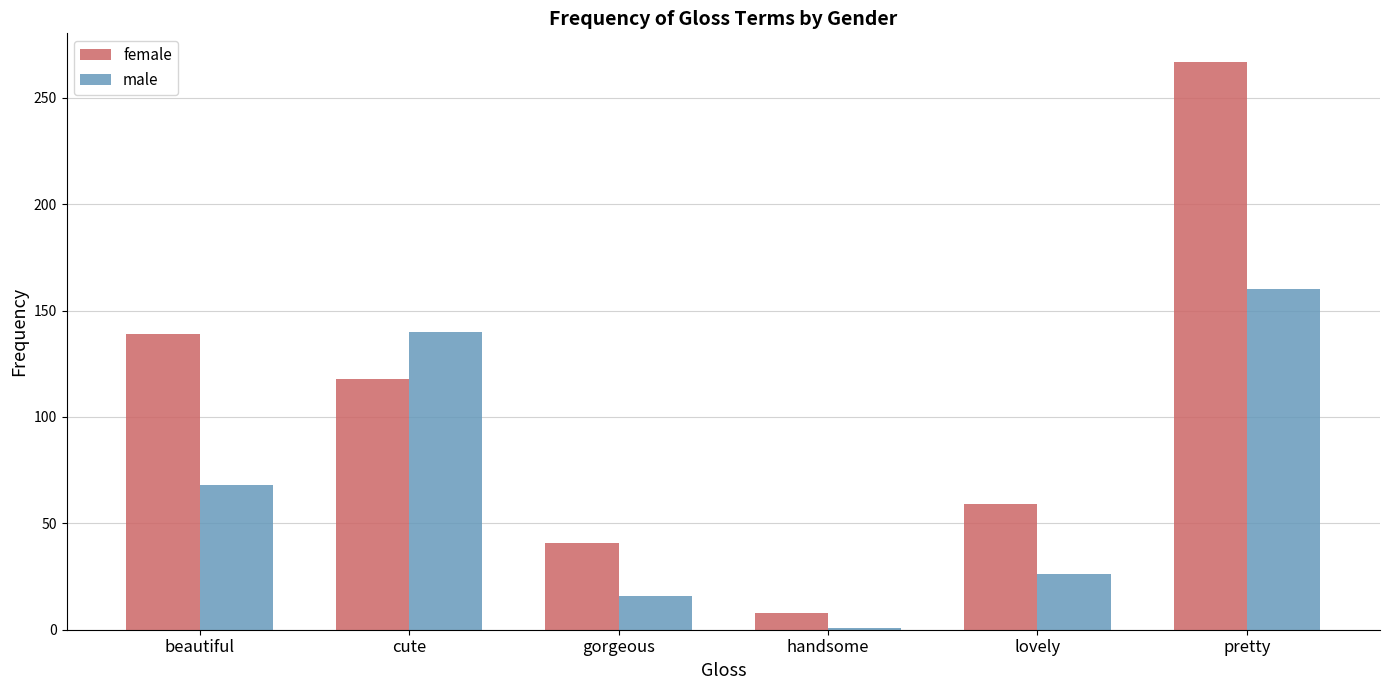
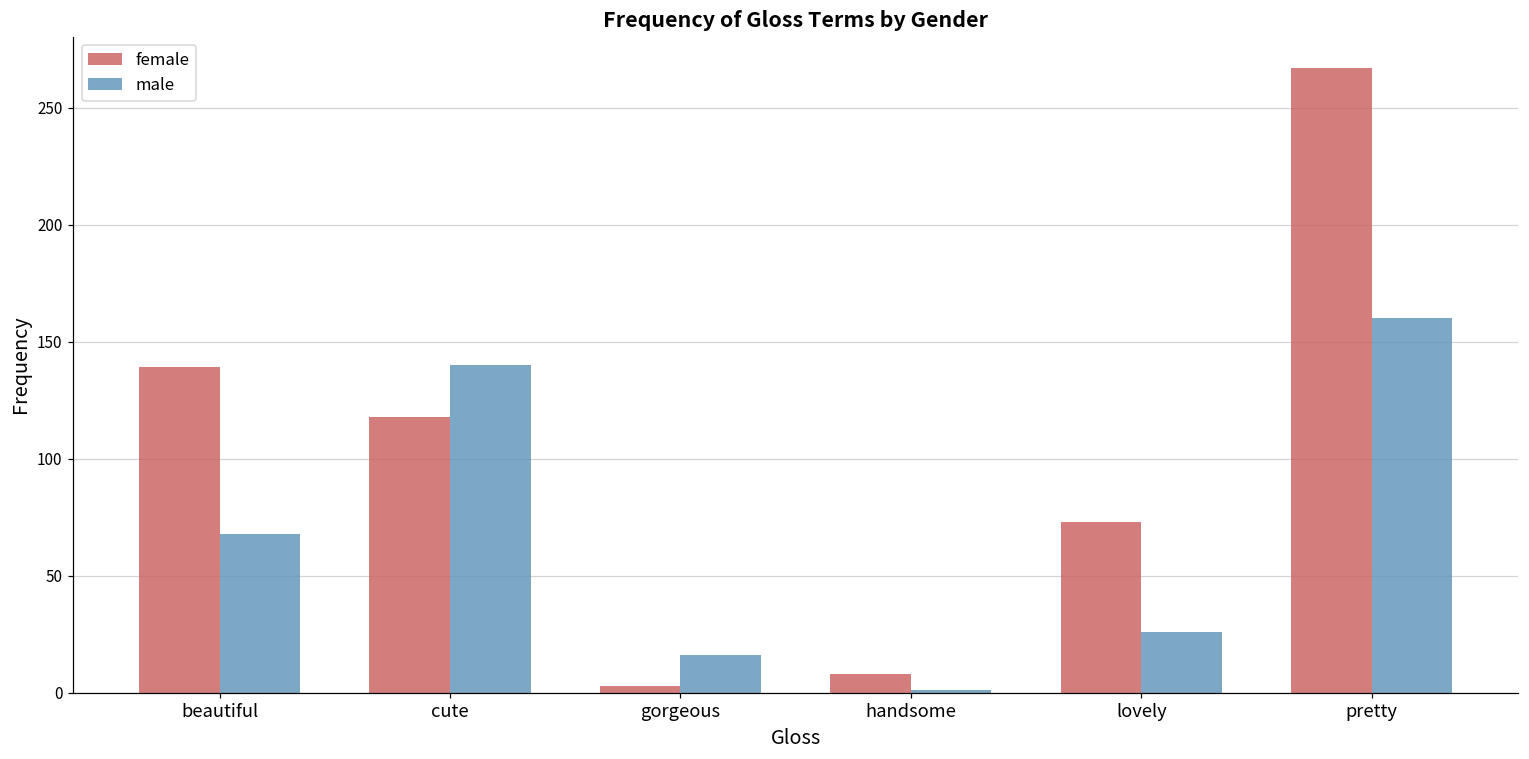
female, gorgeous: 41 -> 3
female, lovely: 59 -> 73
